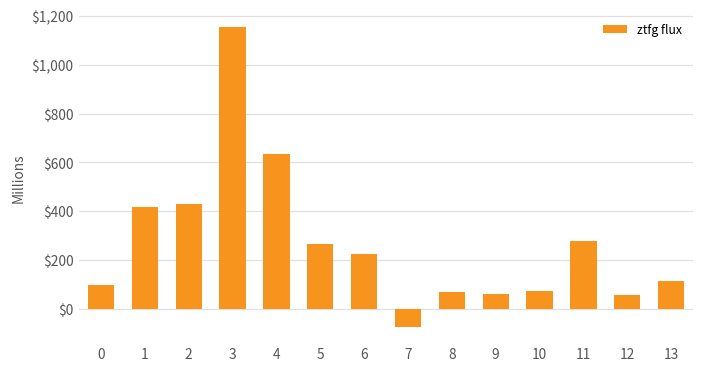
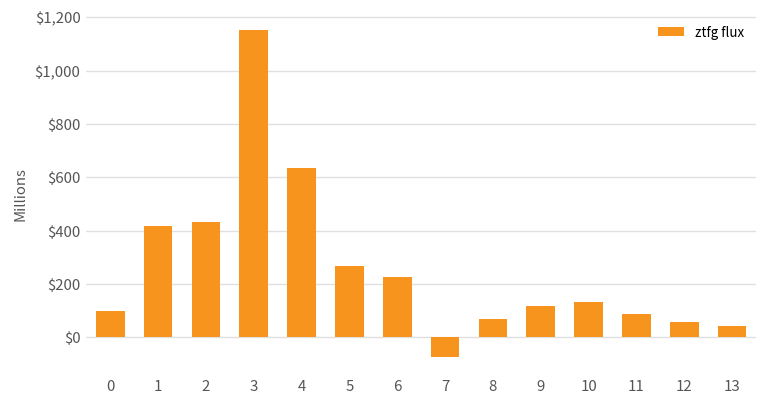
9: $60 -> $120
10: $70 -> $130
11: $280 -> $90
13: $120 -> $40
